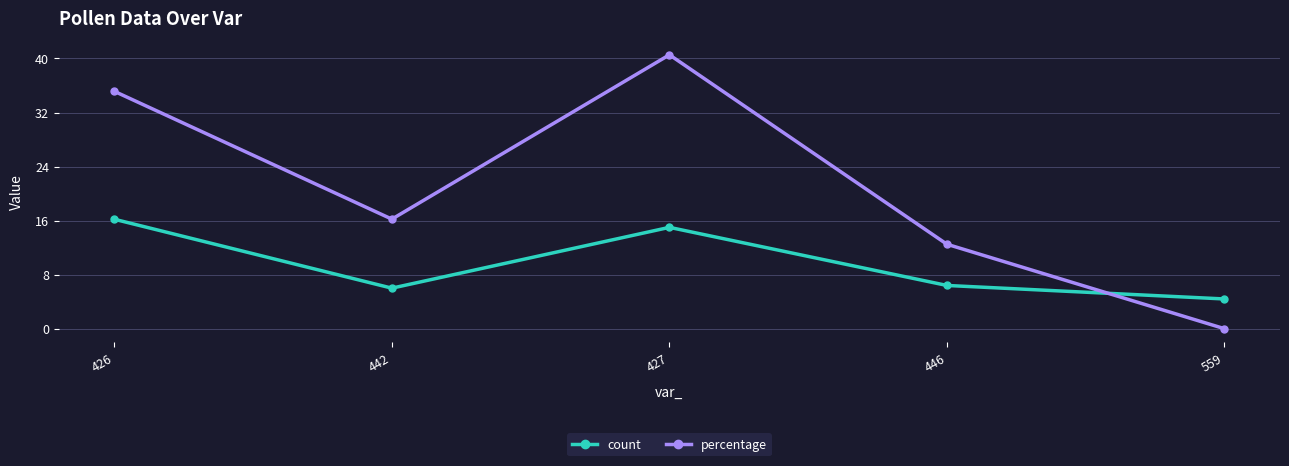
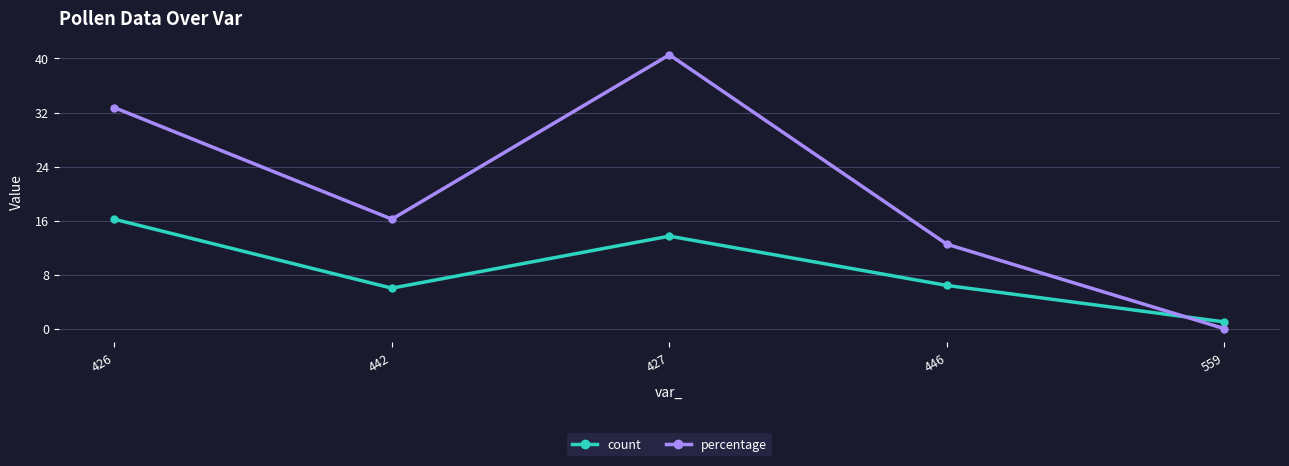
percentage, 426: 35 -> 33
count, 427: 15 -> 14
count, 559: 4 -> 1
